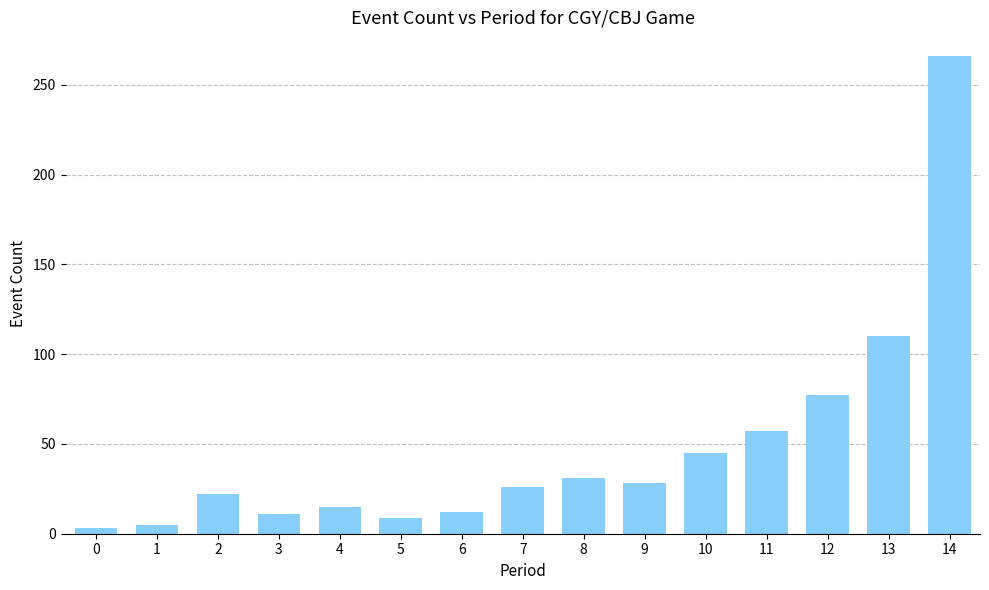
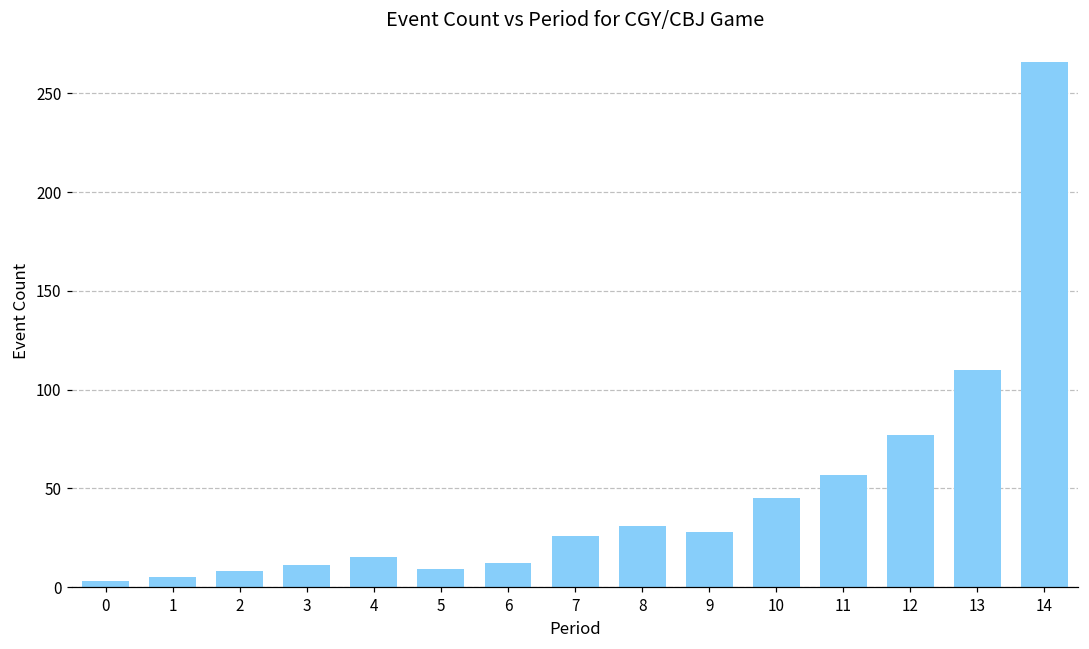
2: 22 -> 8
